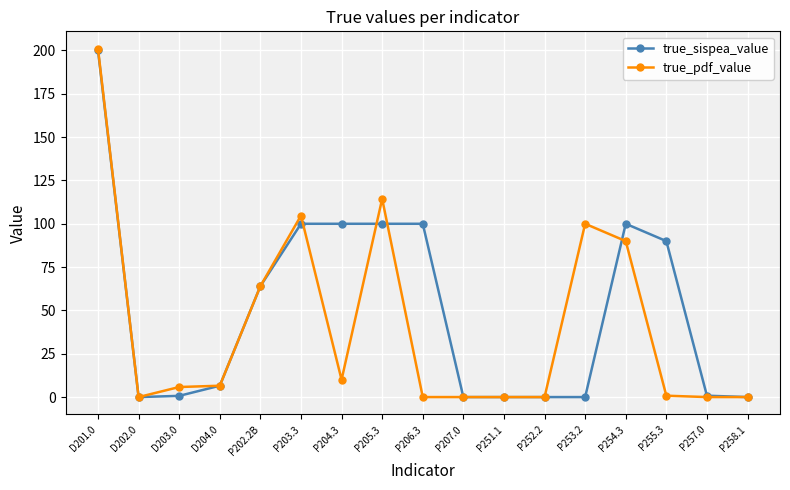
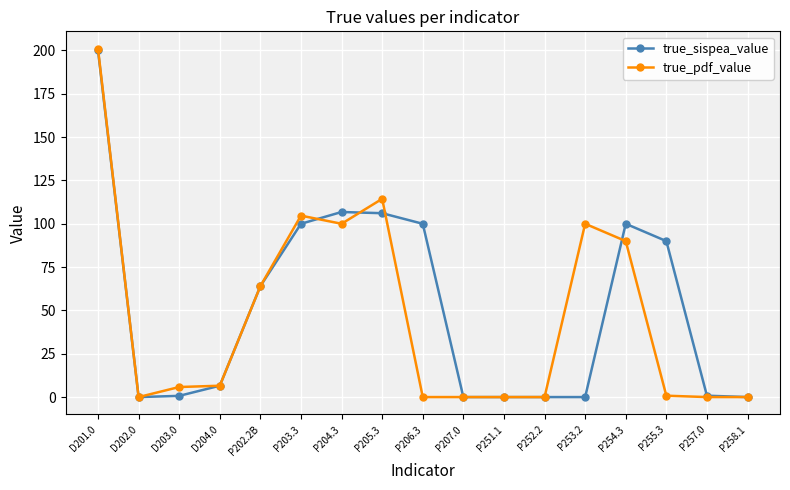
true_sispea_value, P204.3: 100 -> 107
true_pdf_value, P204.3: 10 -> 100
true_sispea_value, P205.3: 100 -> 106
